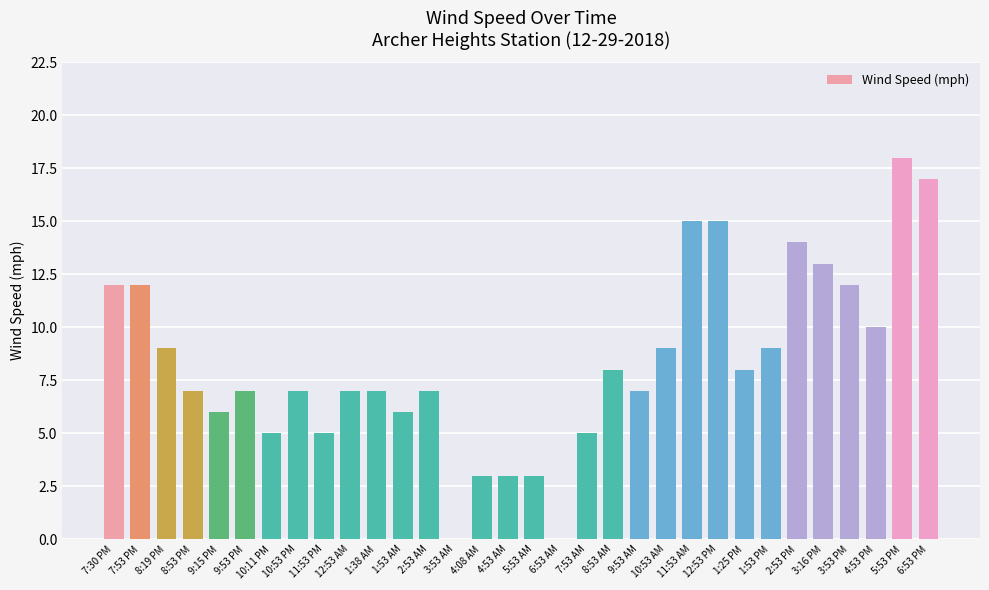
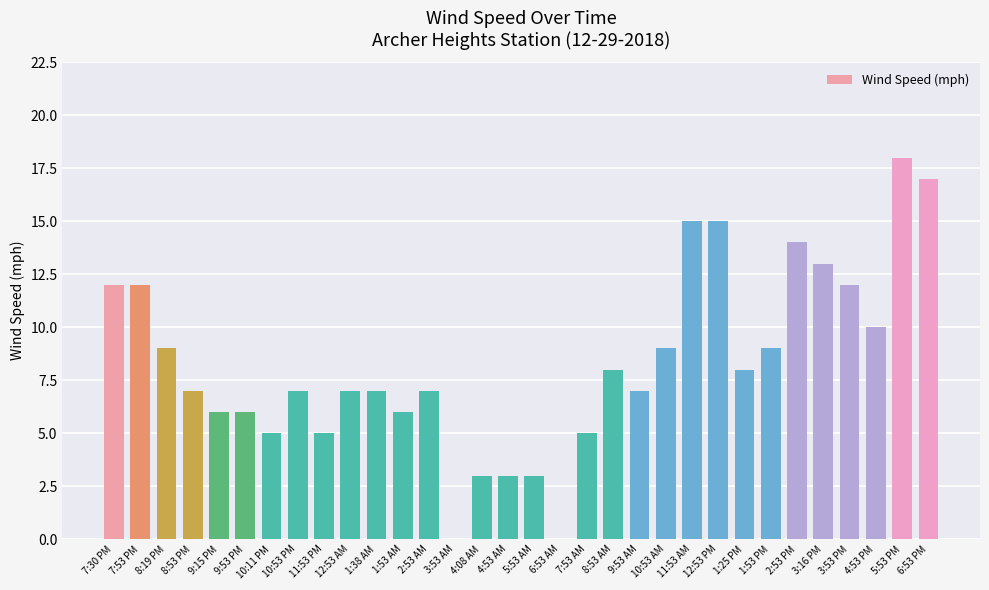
9:53 PM: 7 -> 6
